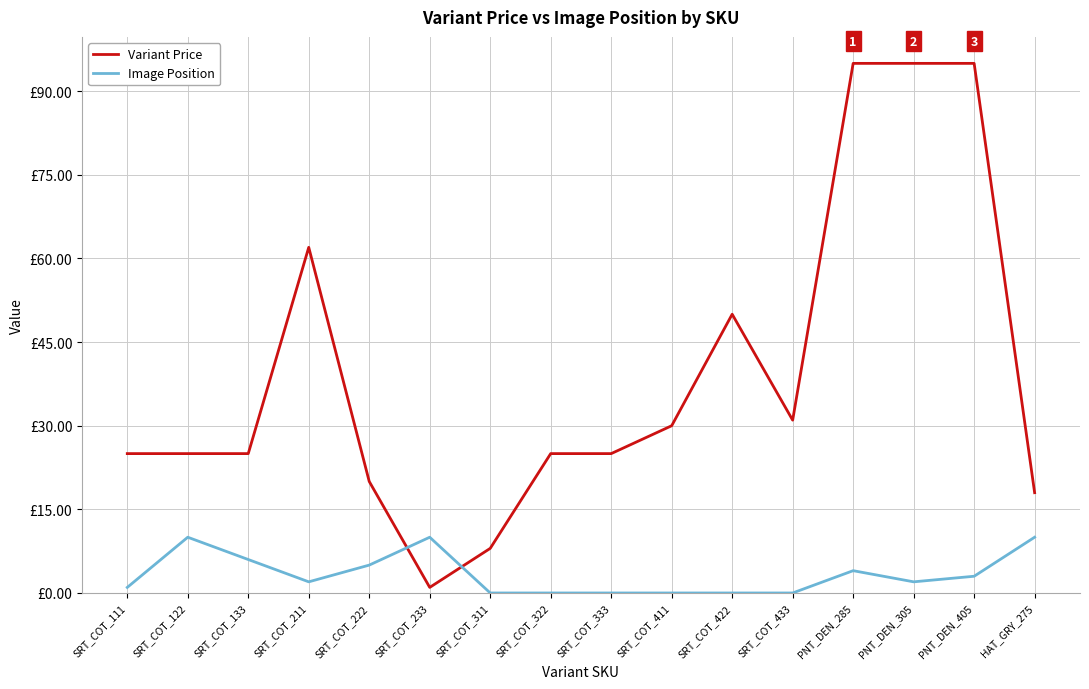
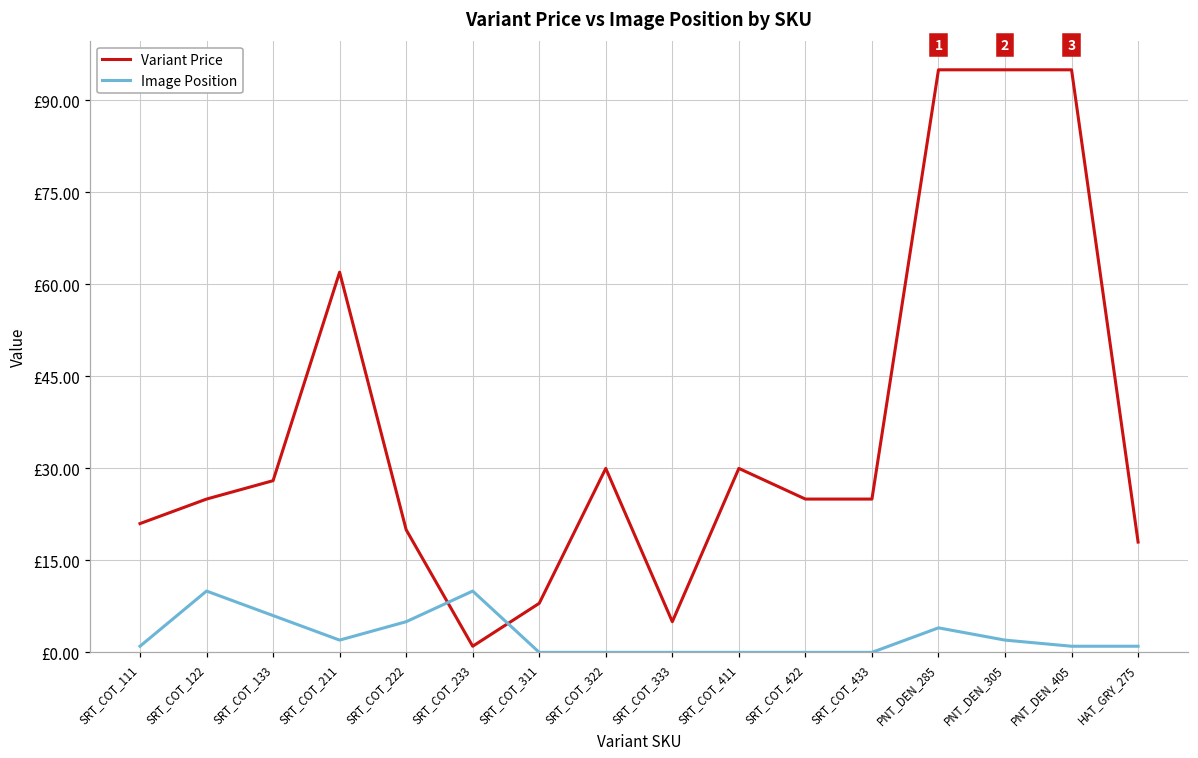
Variant Price, SRT_COT_111: £25 -> £21
Variant Price, SRT_COT_133: £25 -> £28
Variant Price, SRT_COT_322: £25 -> £30
Variant Price, SRT_COT_333: £25 -> £5
Variant Price, SRT_COT_422: £50 -> £25
Variant Price, SRT_COT_433: £31 -> £25
Image Position, PNT_DEN_405: £3 -> £1
Image Position, HAT_GRY_275: £10 -> £1
